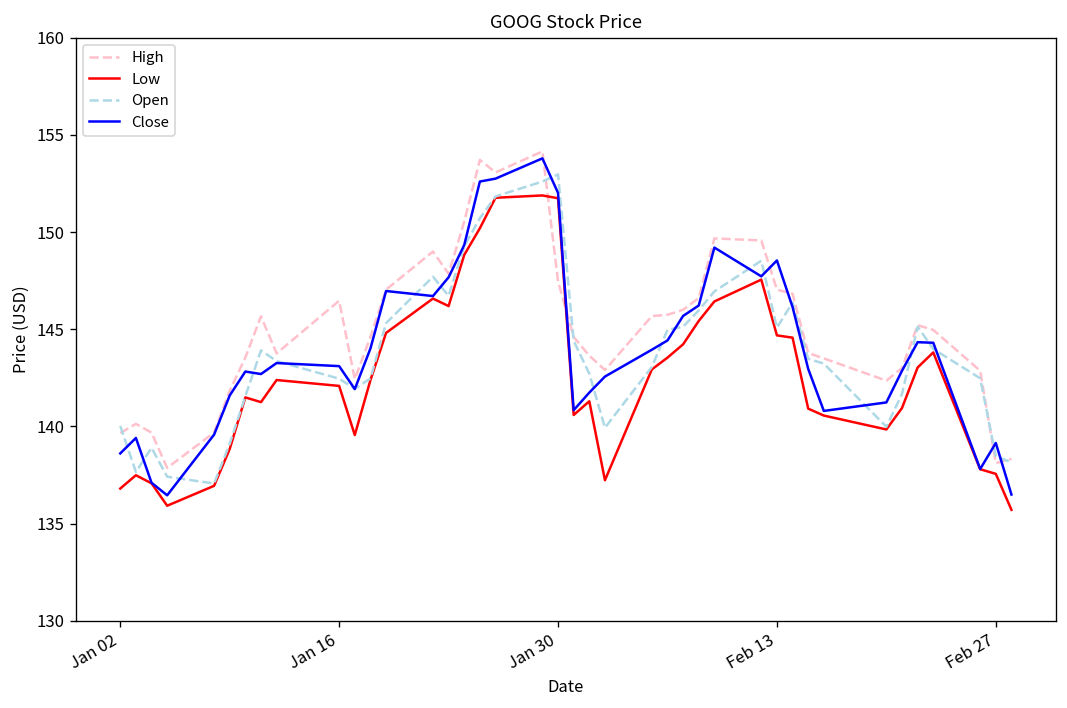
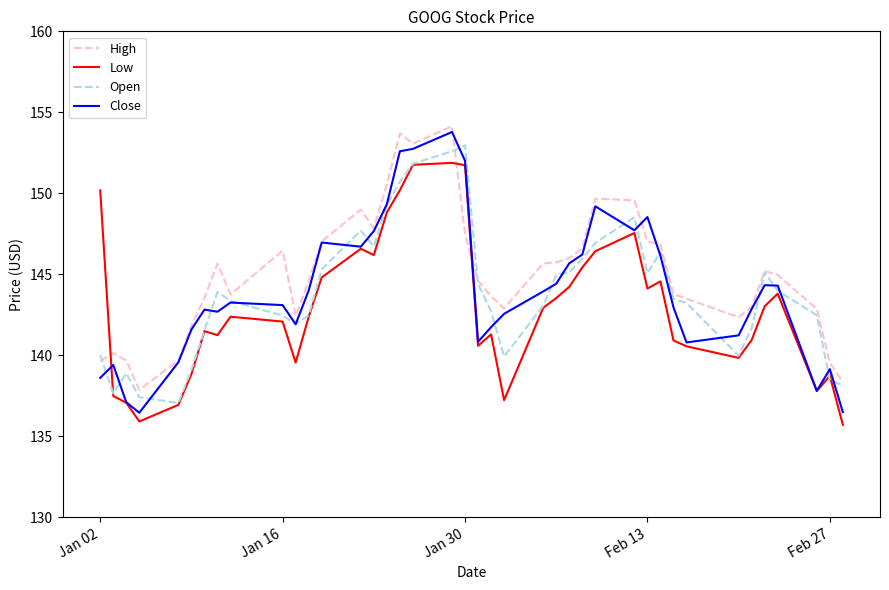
Low, Jan 02: 136.8 -> 150.2
Low, Feb 13: 144.7 -> 144.1
High, Feb 27: 138.1 -> 139.5
Low, Feb 27: 137.6 -> 138.7
